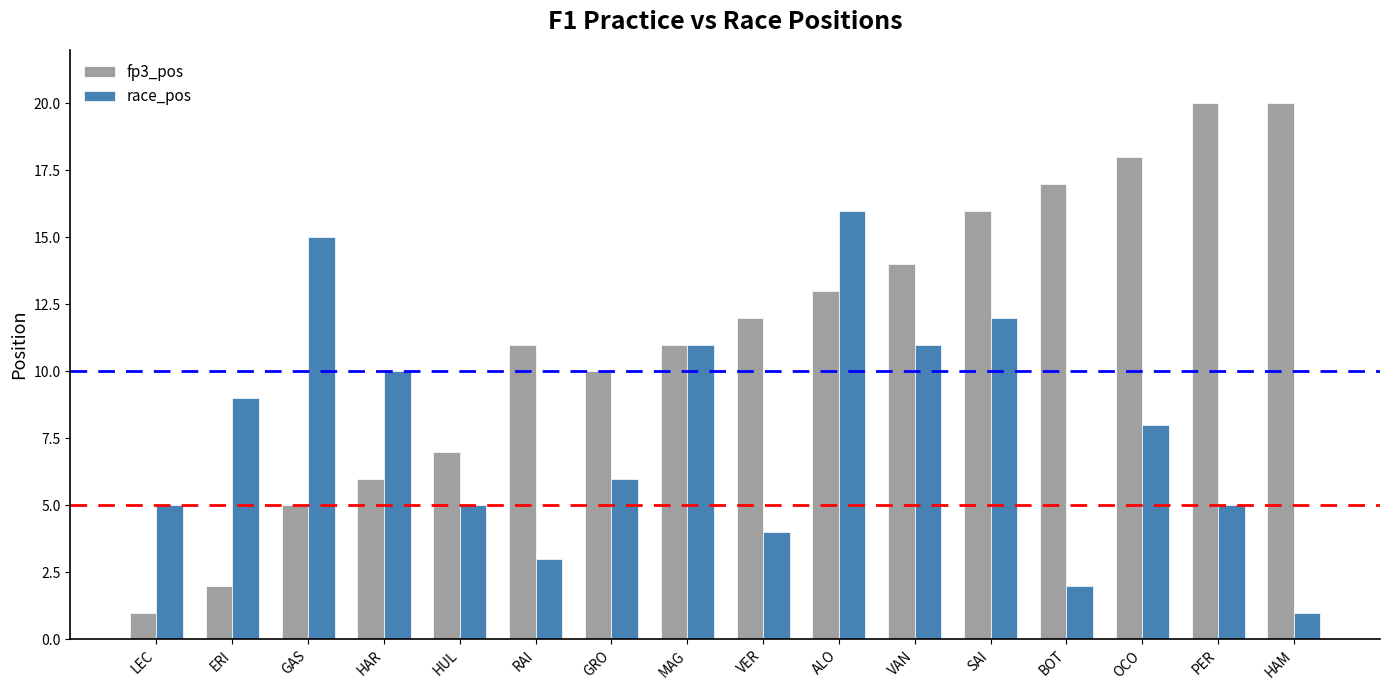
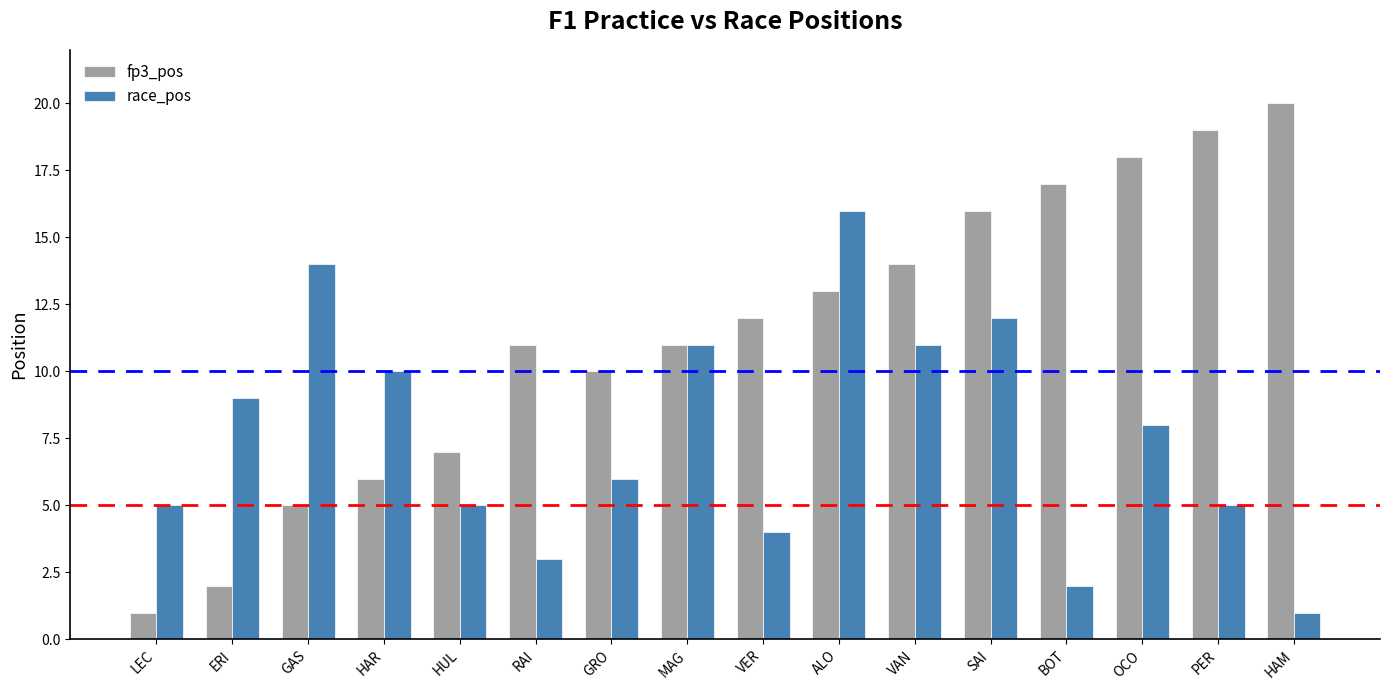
race_pos, GAS: 15 -> 14
fp3_pos, PER: 20 -> 19
